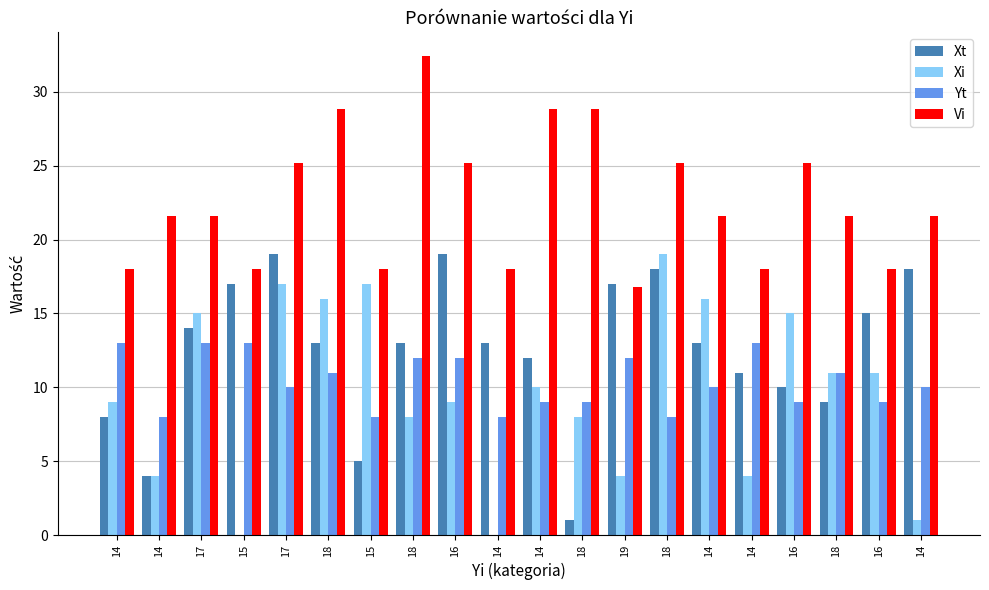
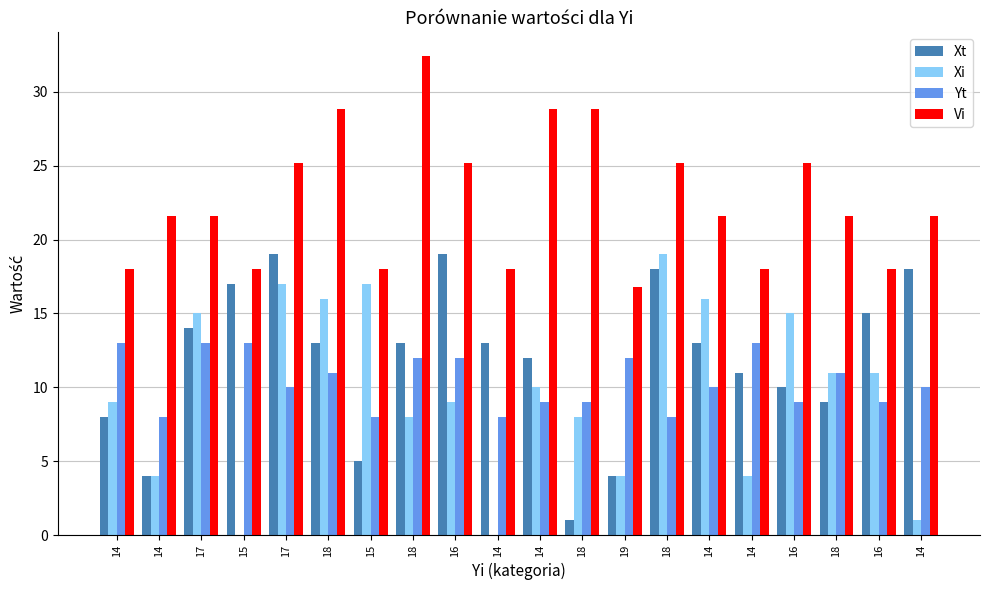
Xt, 19: 17 -> 4
